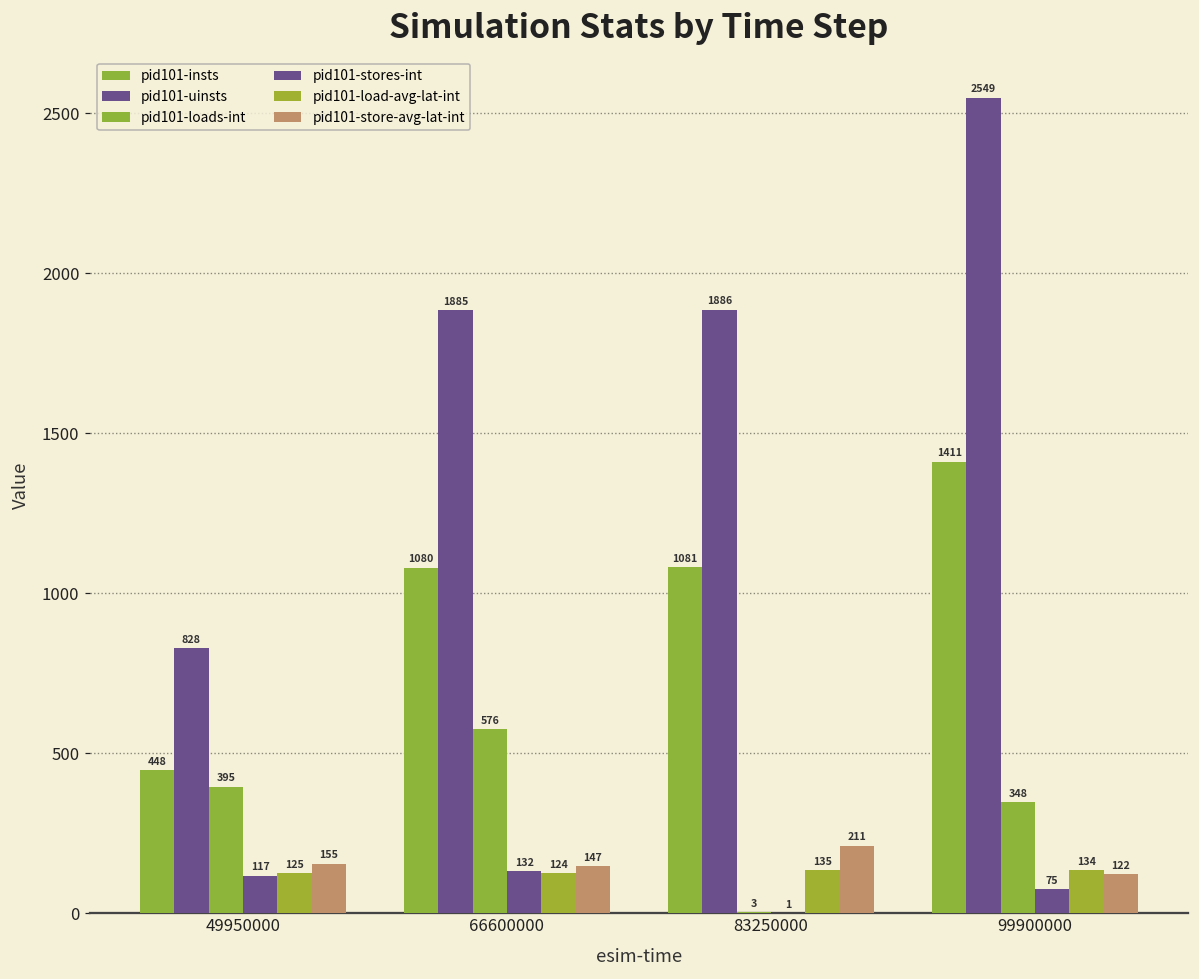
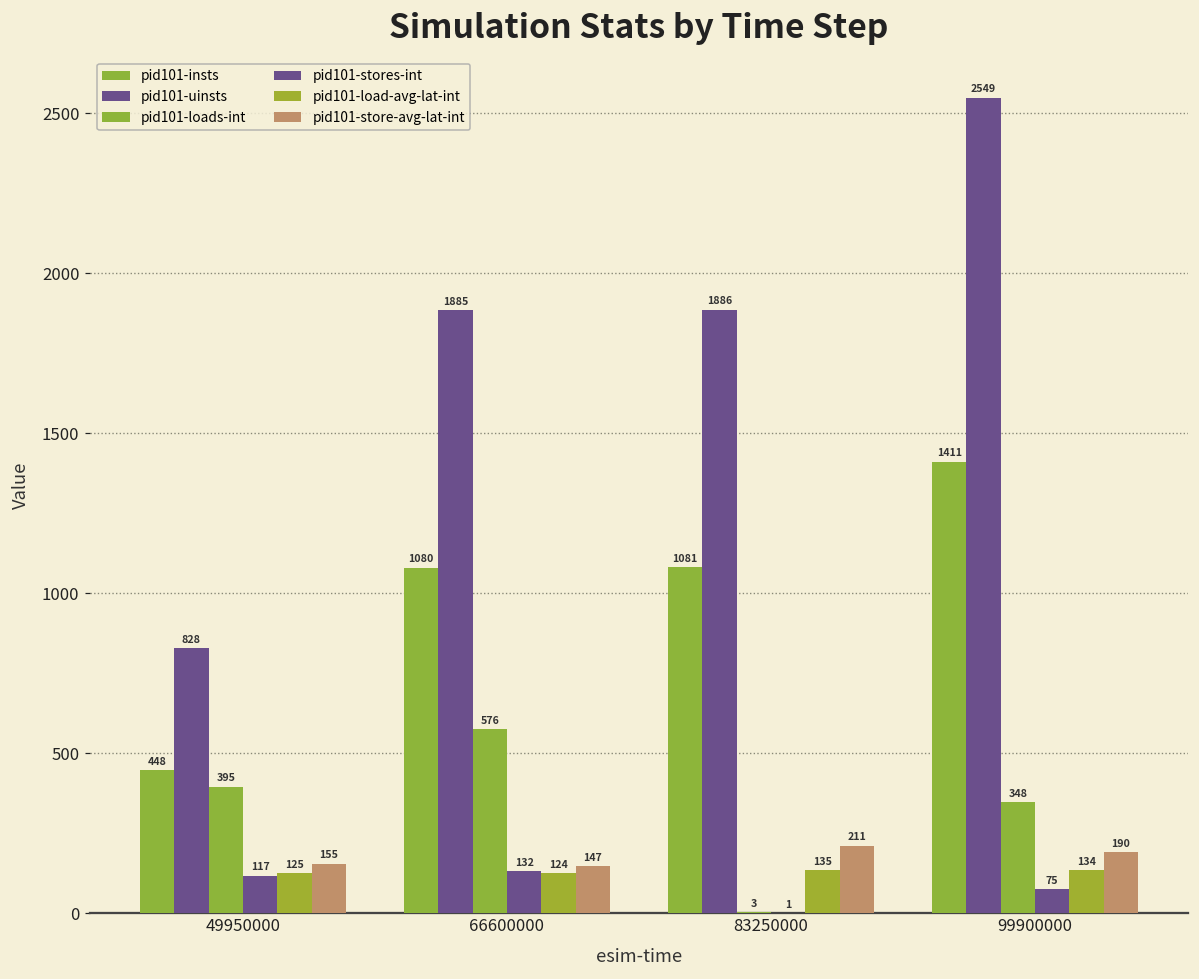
pid101-store-avg-lat-int, 99900000: 122 -> 190
